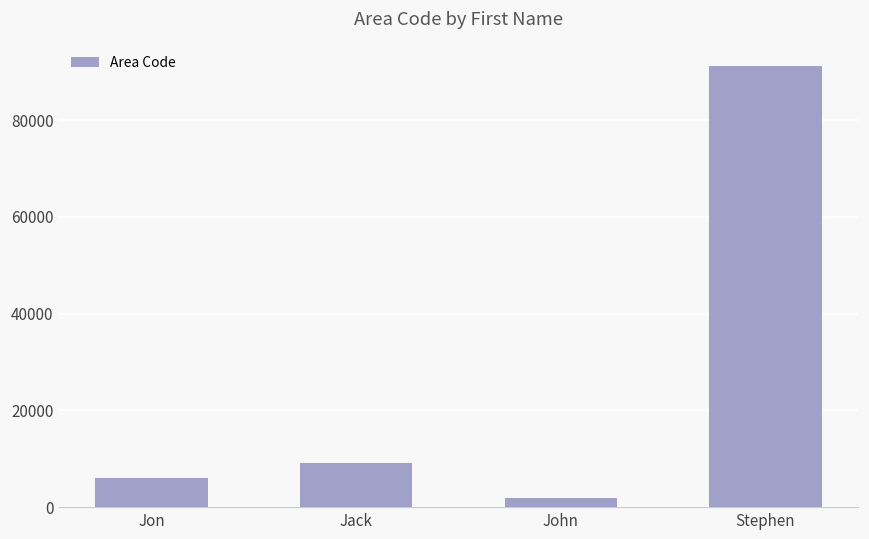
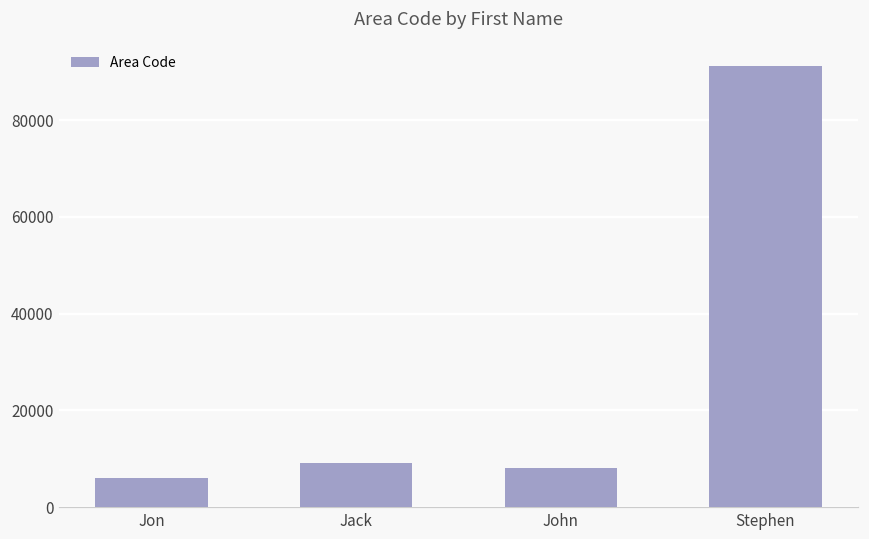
John: 2000 -> 8000
